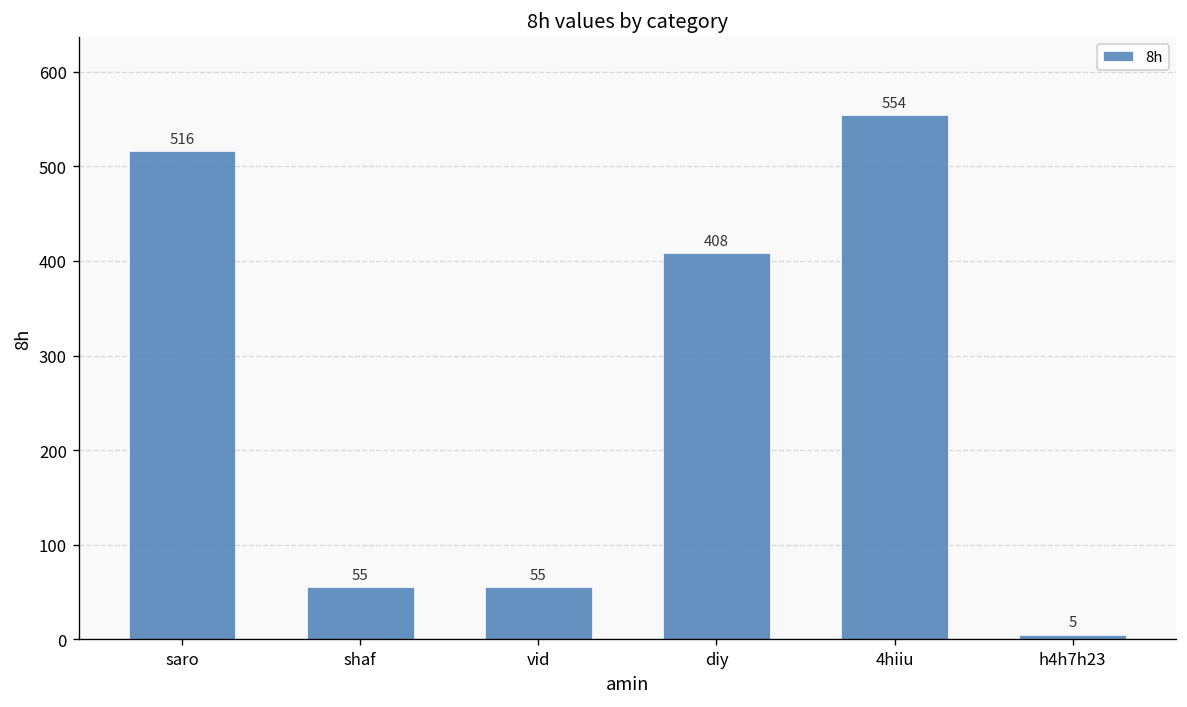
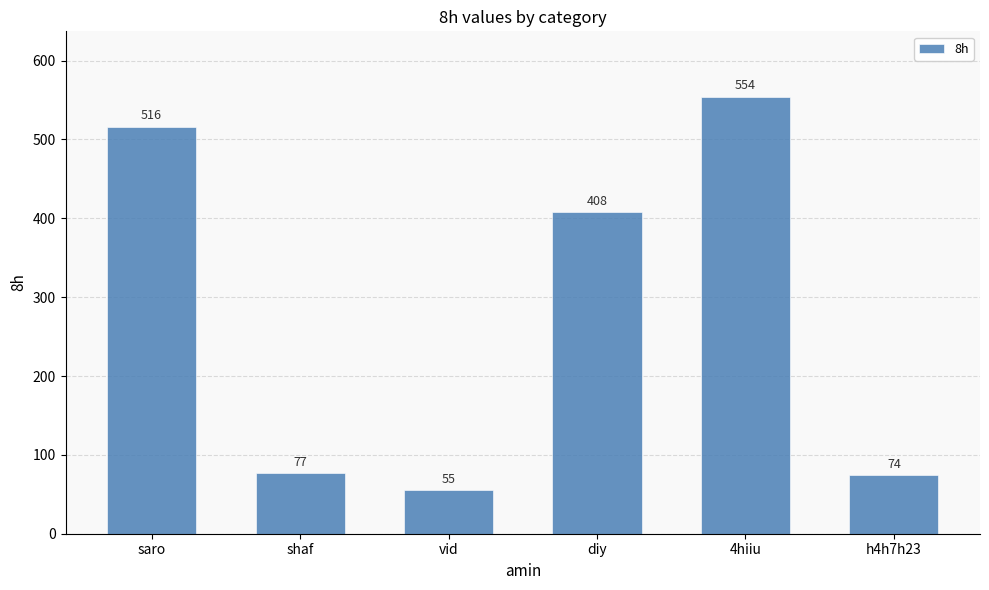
shaf: 55 -> 77
h4h7h23: 5 -> 74
